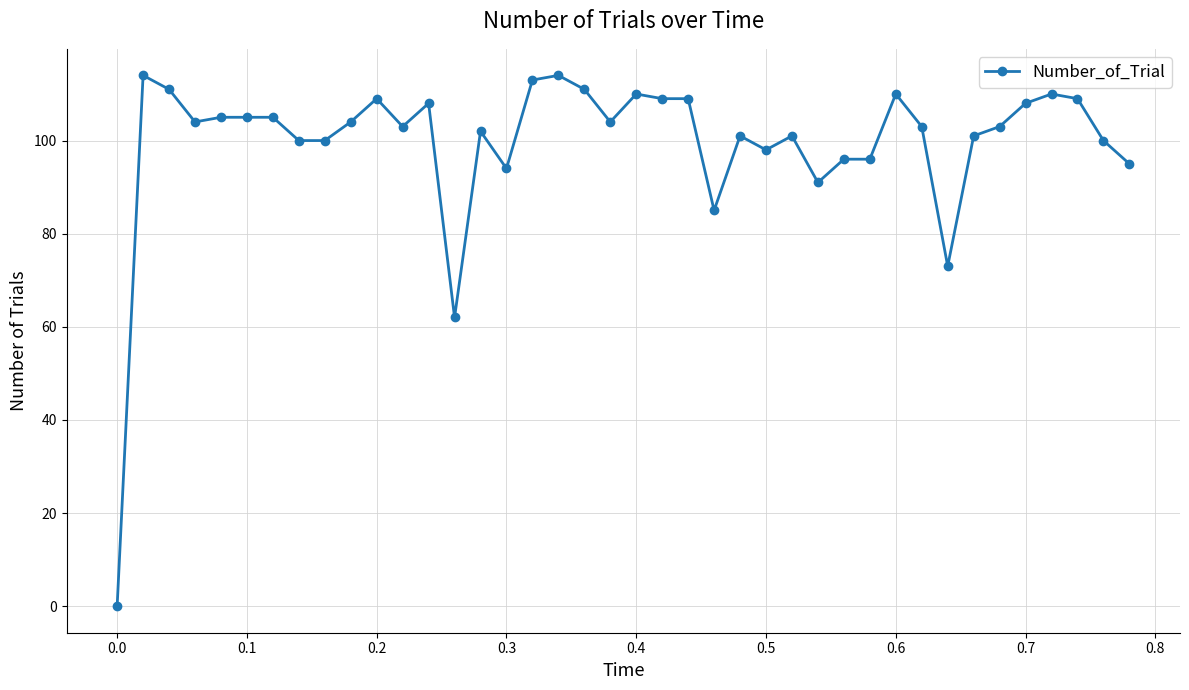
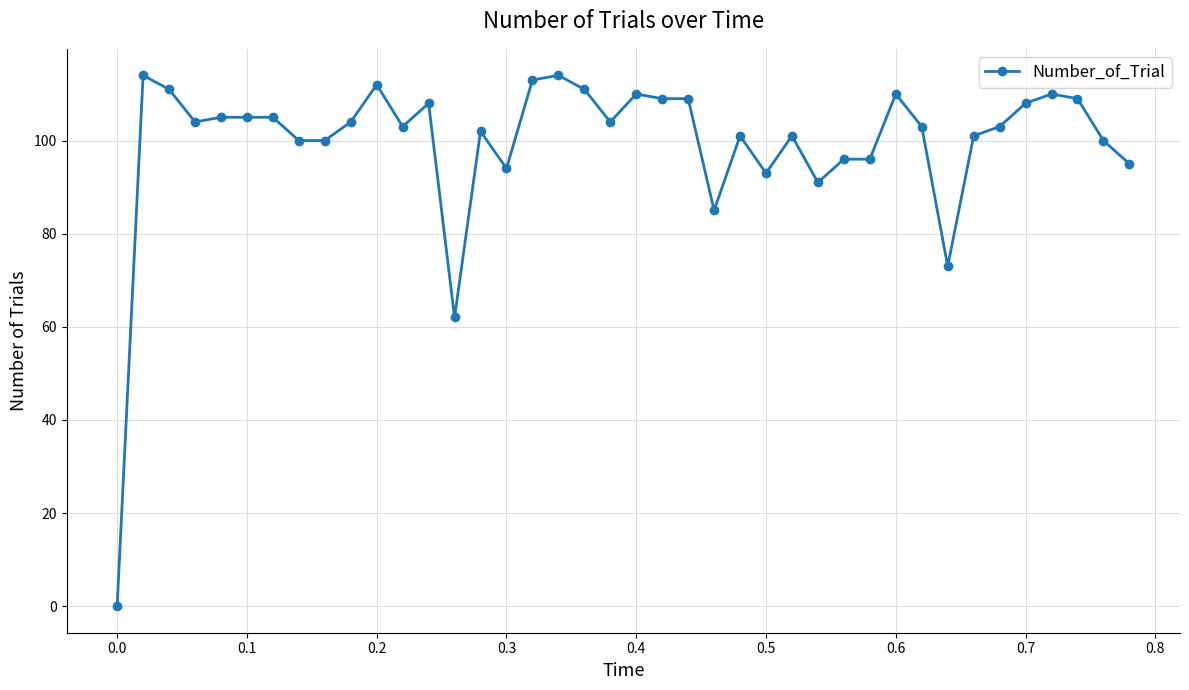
0.2: 109 -> 112
0.5: 98 -> 93
